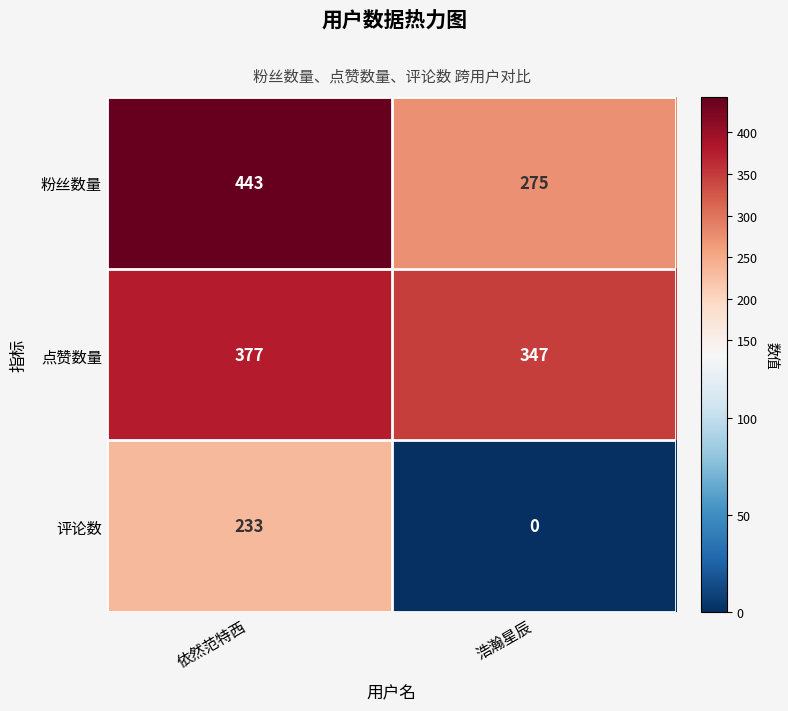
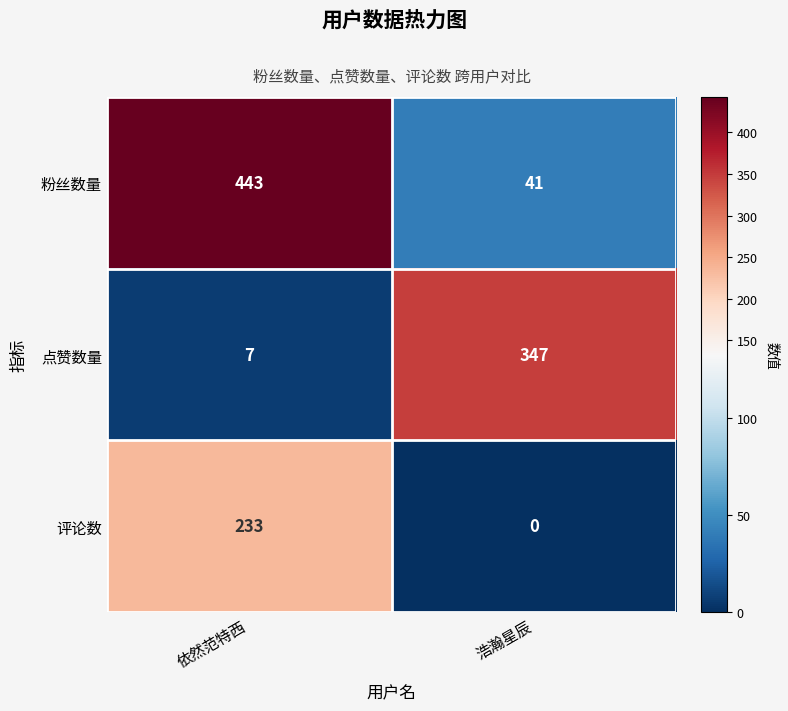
粉丝数量, 浩瀚星辰: 275 -> 41
点赞数量, 依然范特西: 377 -> 7
